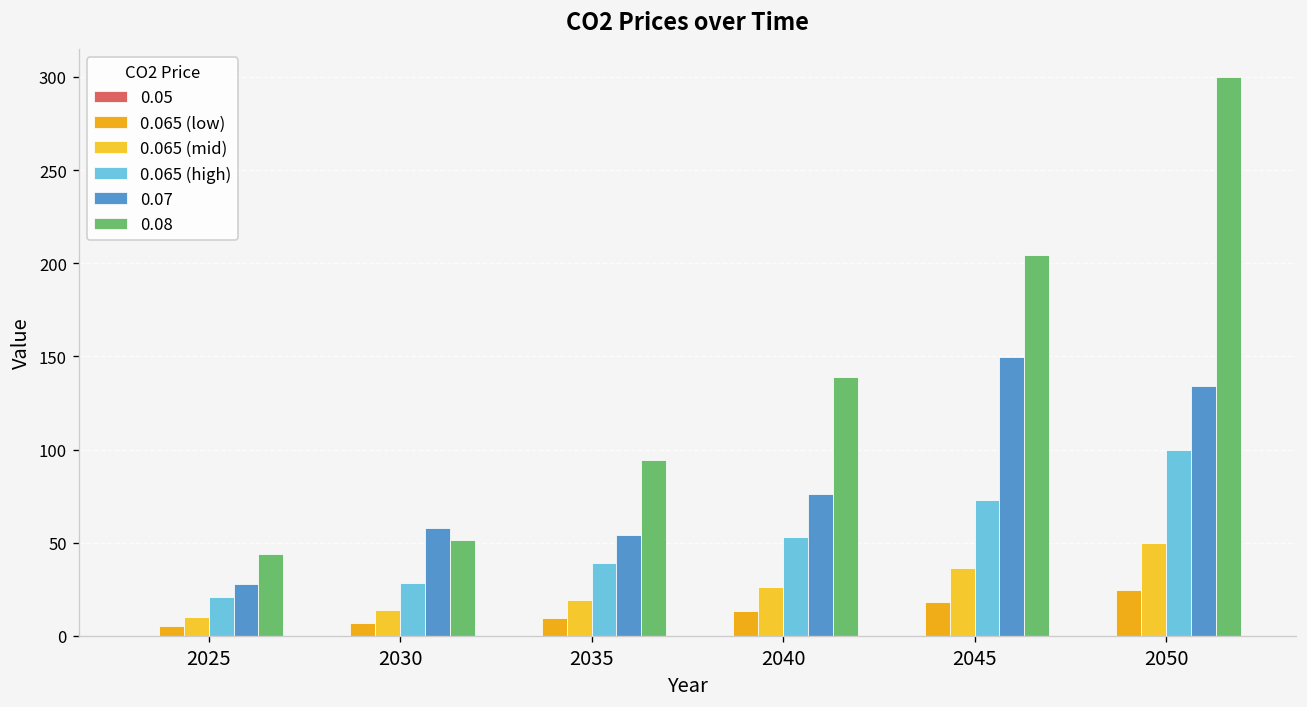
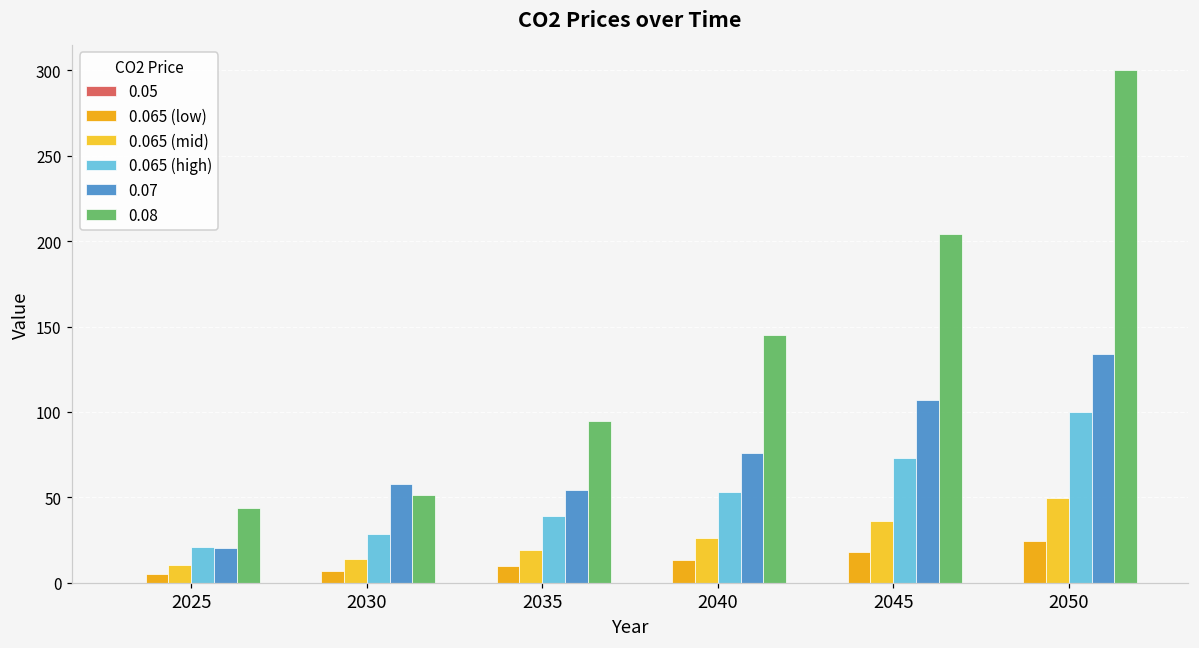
0.07, 2025: 28 -> 21
0.08, 2040: 139 -> 145
0.07, 2045: 150 -> 107
